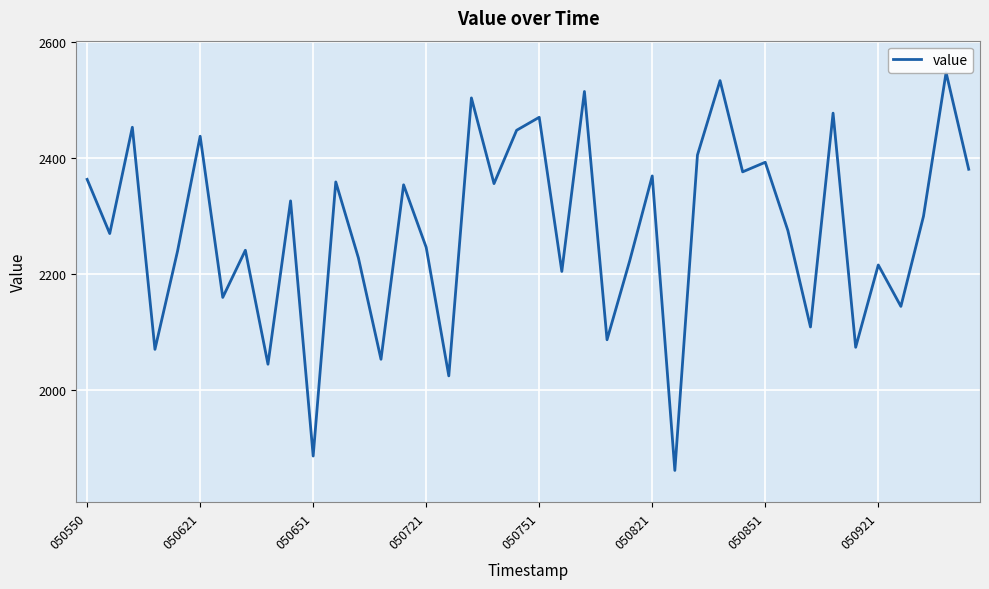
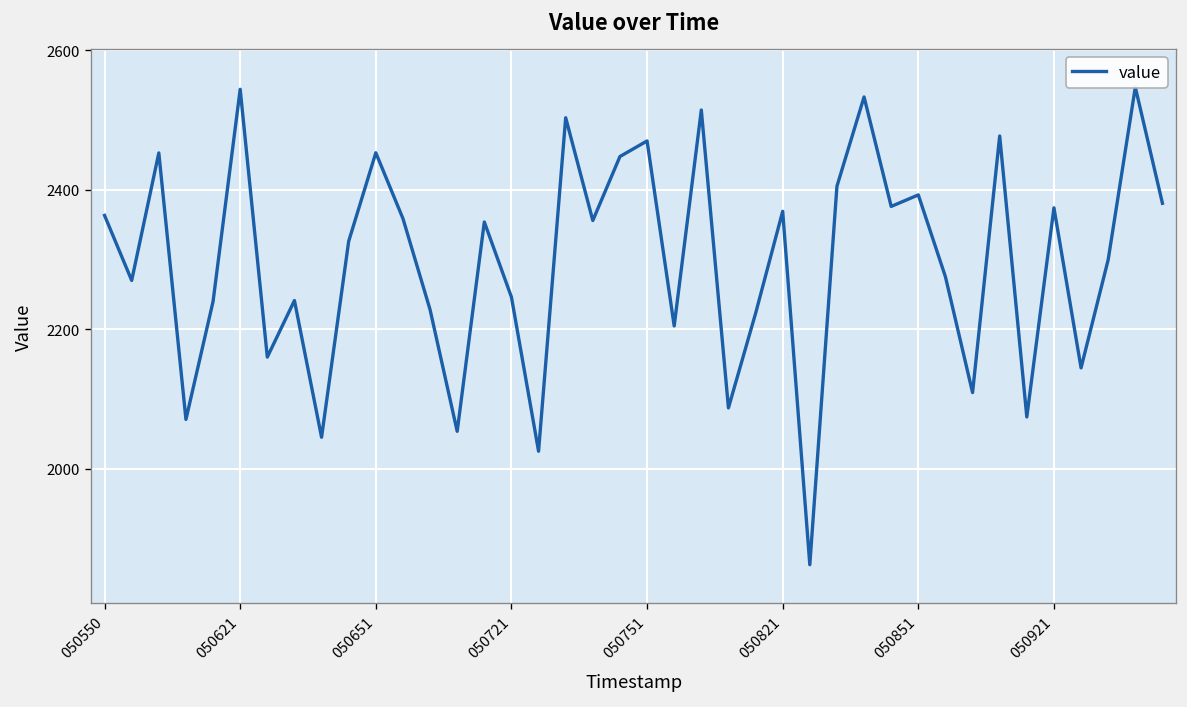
050621: 2440 -> 2540
050651: 1890 -> 2450
050921: 2220 -> 2370
